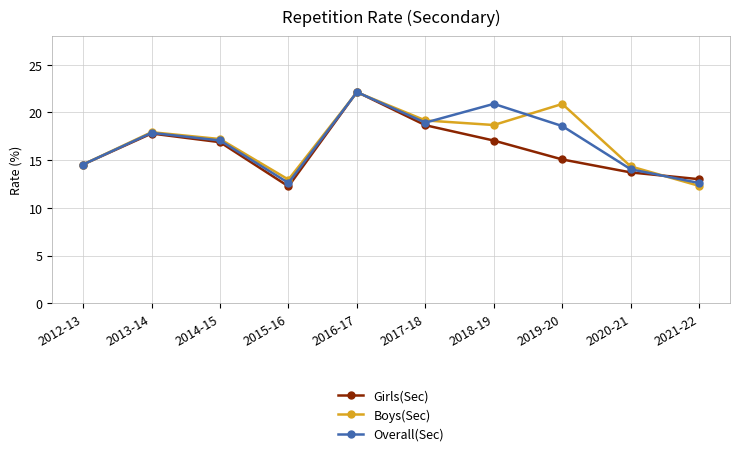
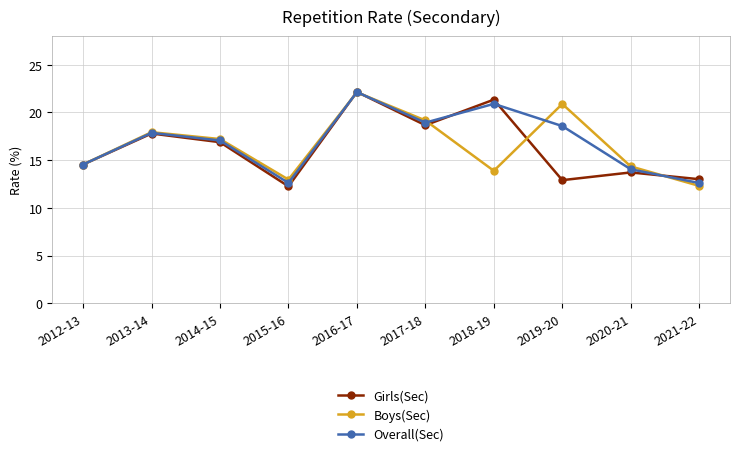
Girls(Sec), 2018-19: 17 -> 21
Boys(Sec), 2018-19: 19 -> 14
Girls(Sec), 2019-20: 15 -> 13
